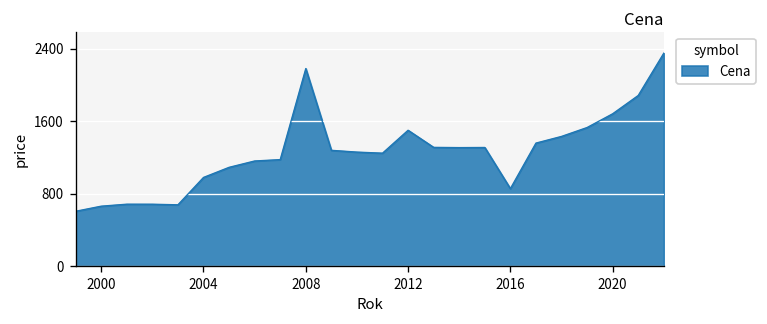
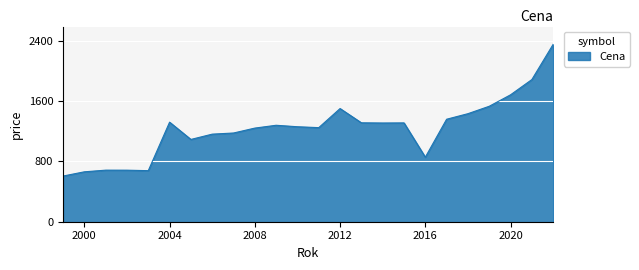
2004: 1000 -> 1300
2008: 2200 -> 1200
